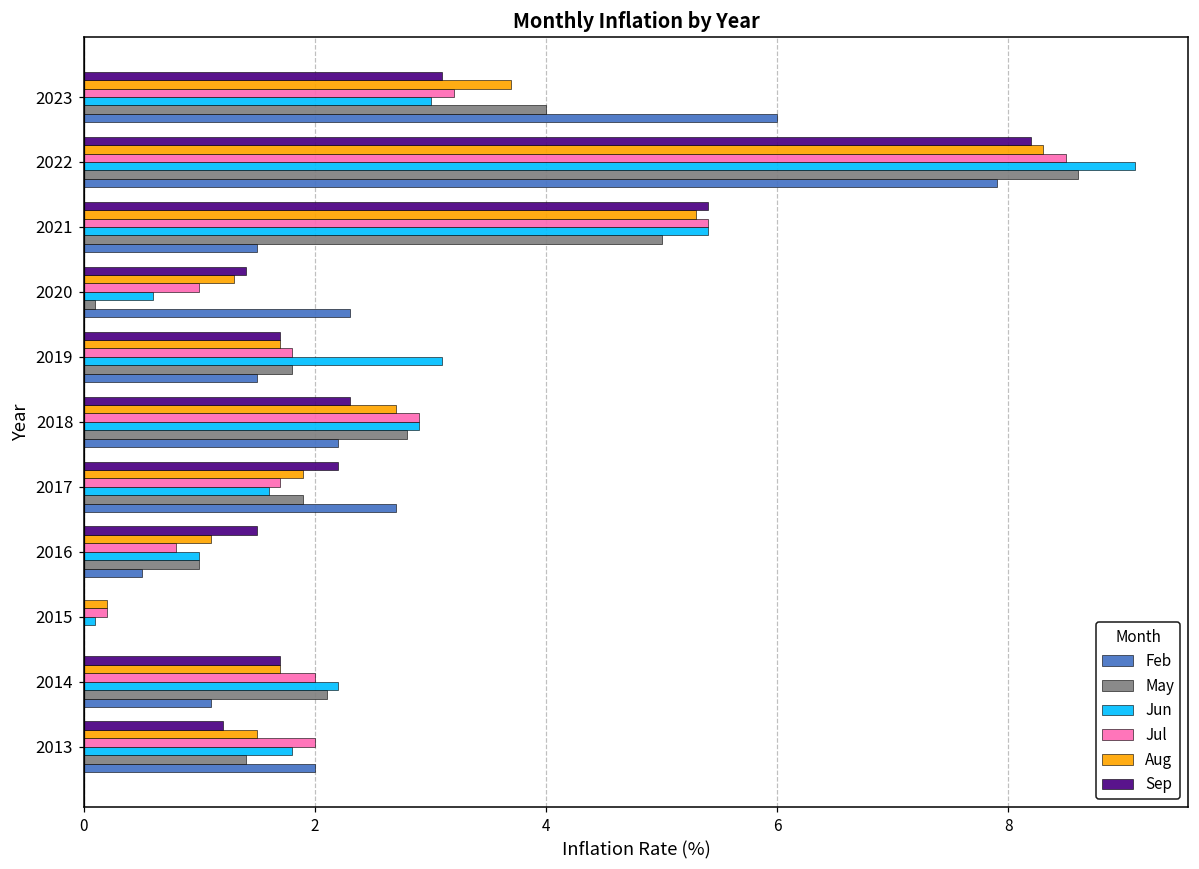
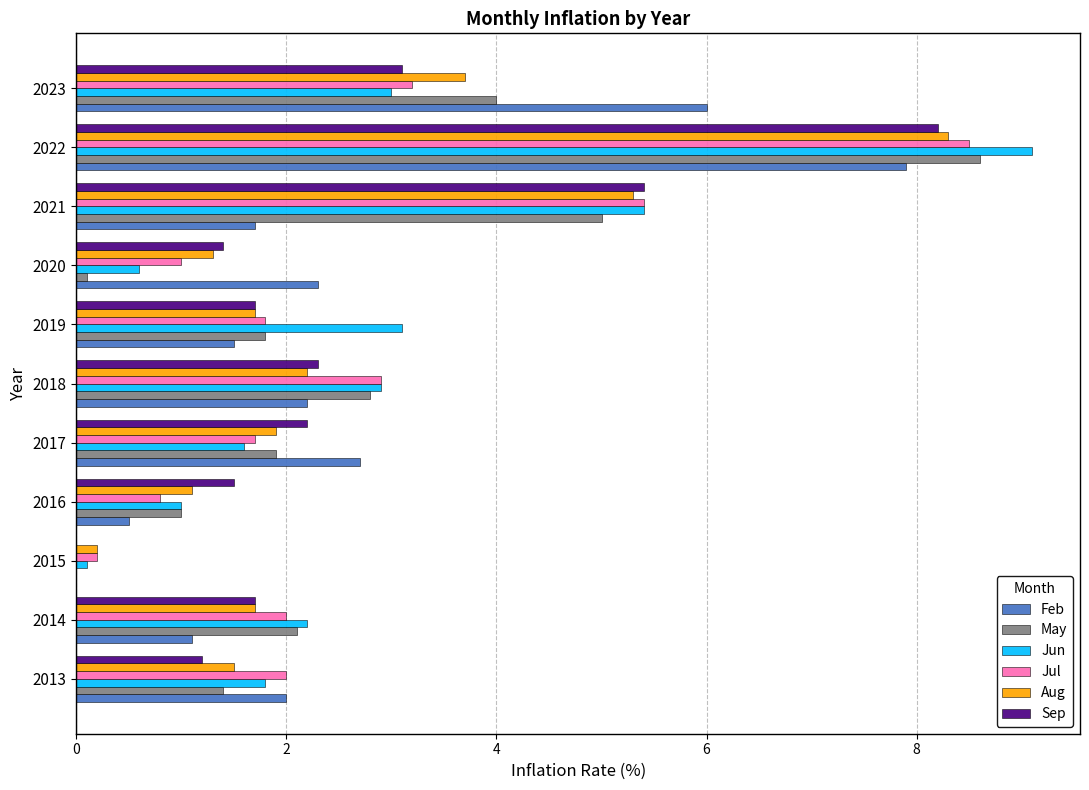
Feb, 2021: 1.5 -> 1.7
Aug, 2018: 2.7 -> 2.2
